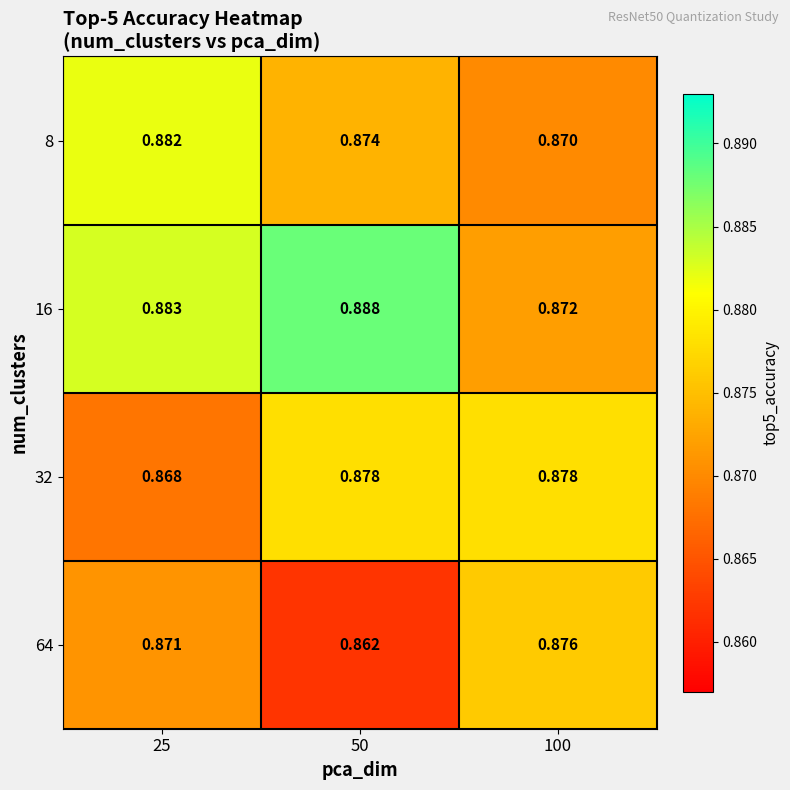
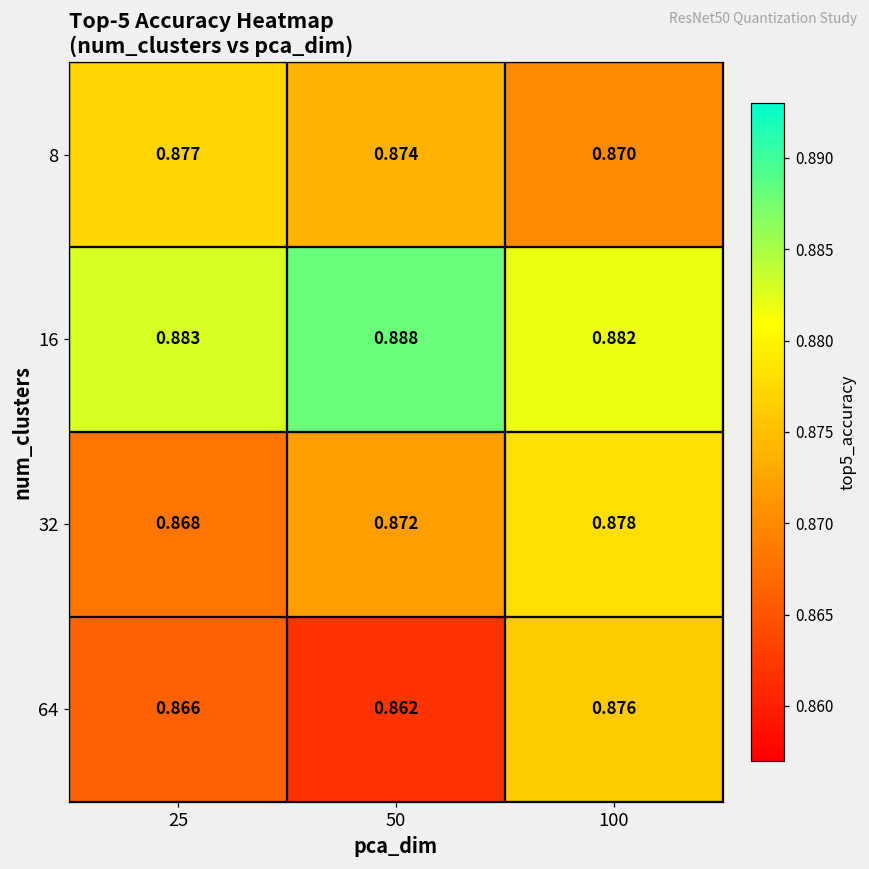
8, 25: 0.882 -> 0.877
16, 100: 0.872 -> 0.882
32, 50: 0.878 -> 0.872
64, 25: 0.871 -> 0.866
